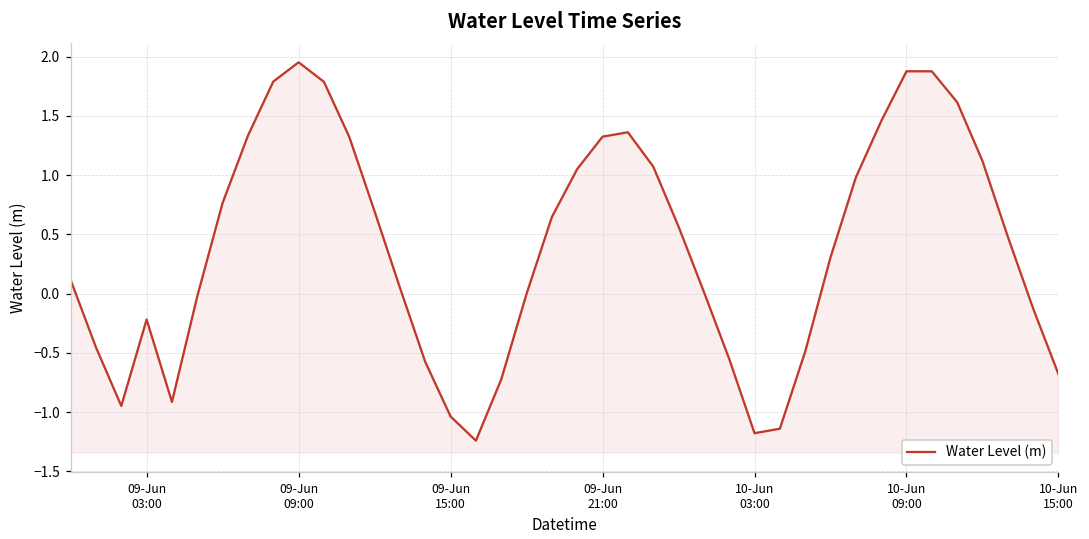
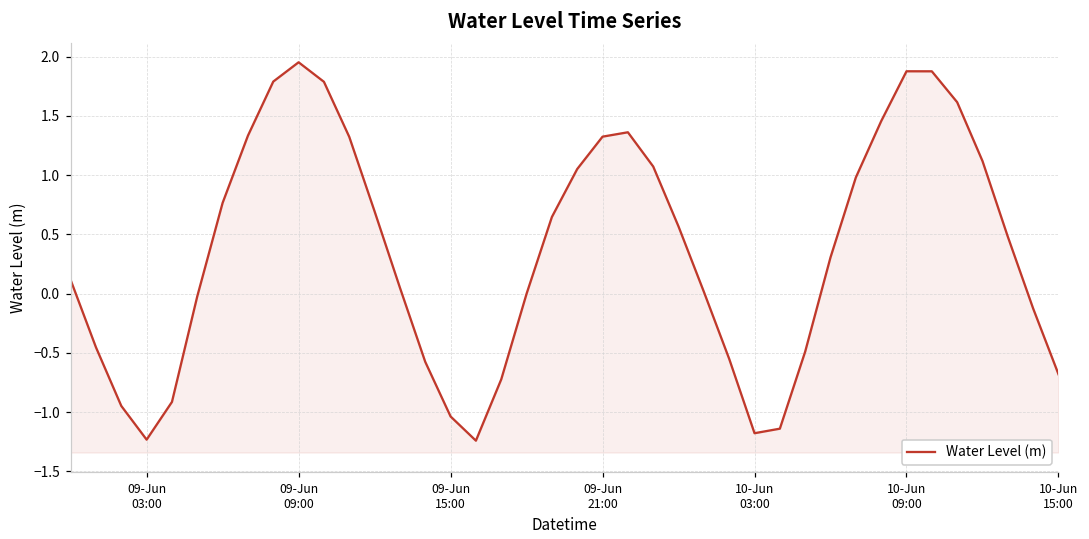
09-Jun 03:00: -0.22 -> -1.23
